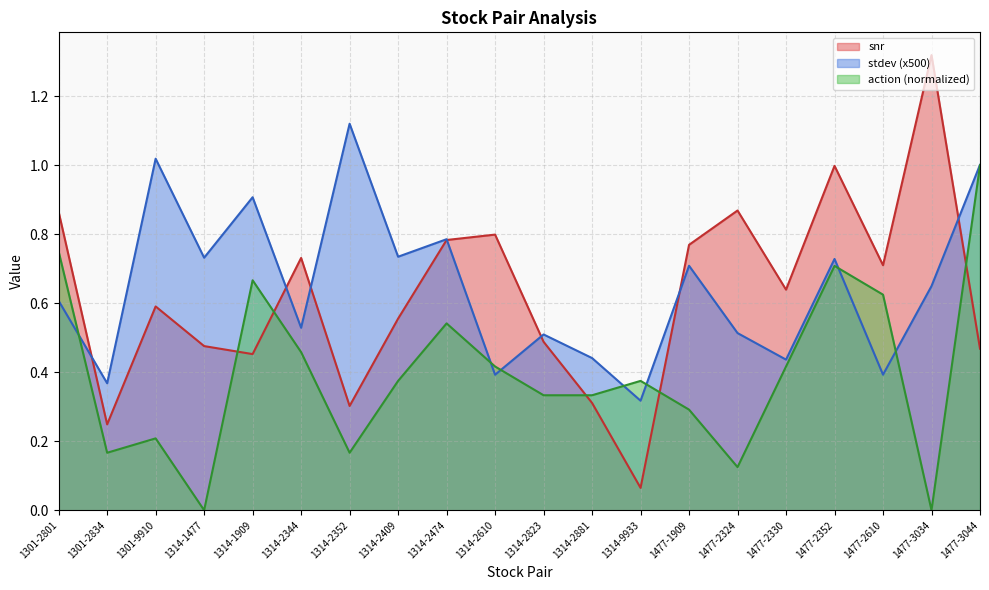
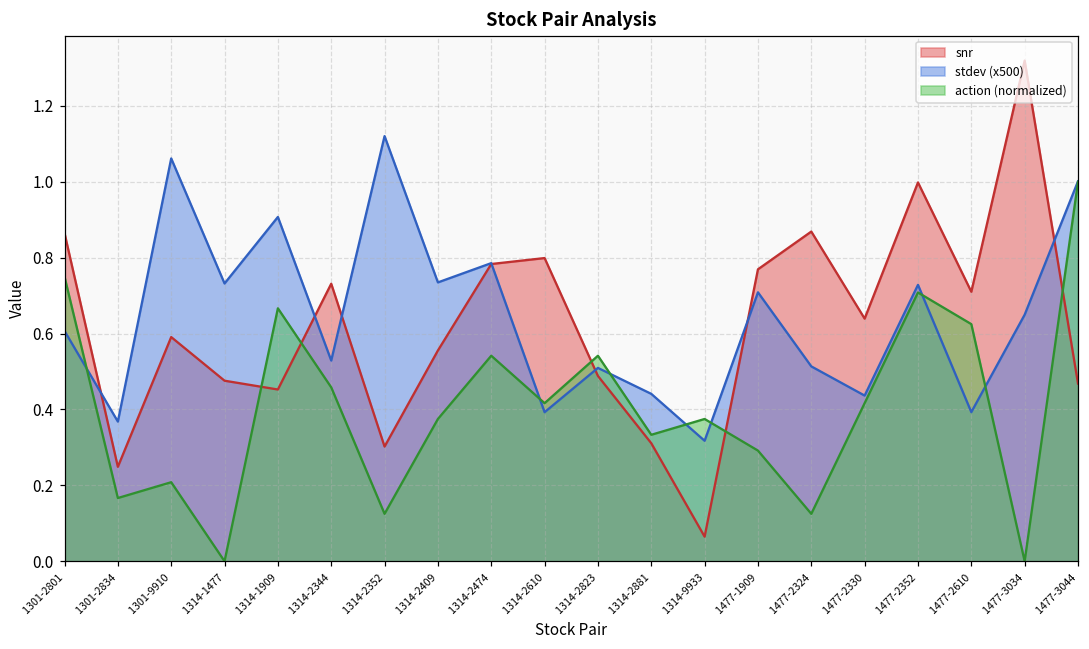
stdev (x500), 1301-9910: 1.02 -> 1.06
action (normalized), 1314-2352: 0.17 -> 0.13
action (normalized), 1314-2823: 0.33 -> 0.54
